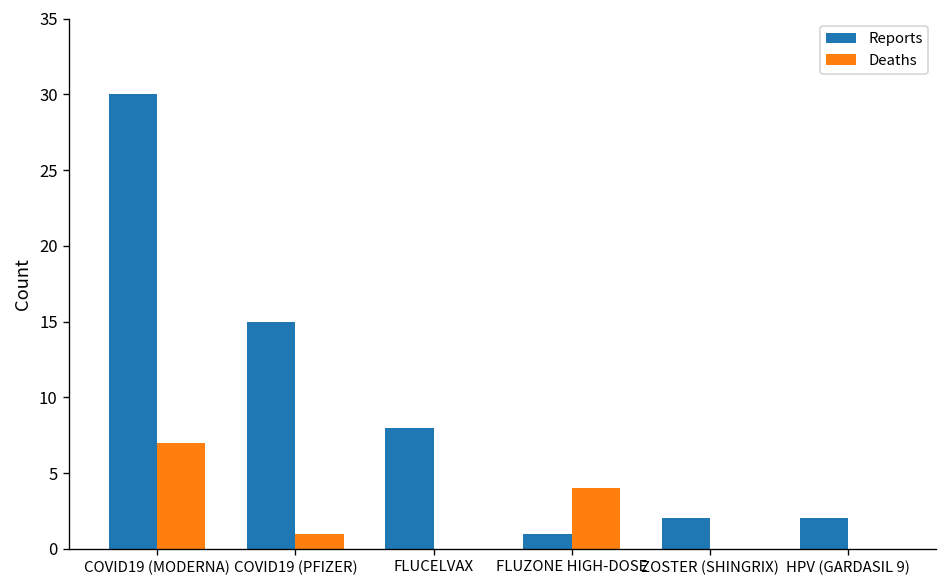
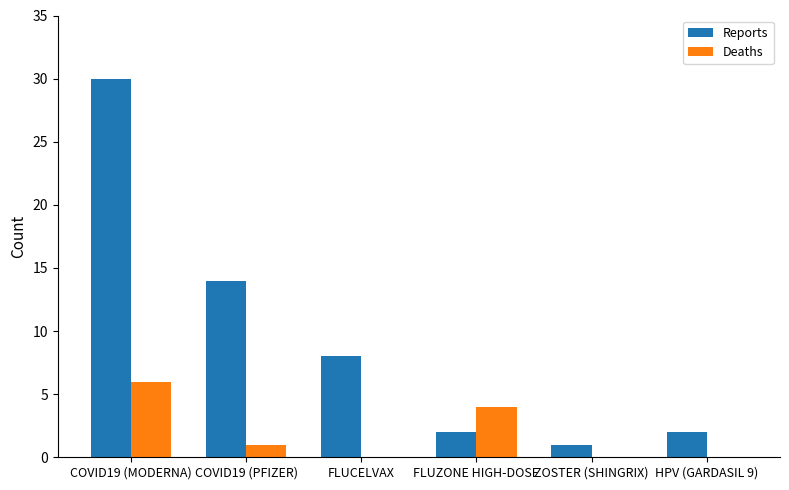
Deaths, COVID19 (MODERNA): 7 -> 6
Reports, COVID19 (PFIZER): 15 -> 14
Reports, FLUZONE HIGH-DOSE: 1 -> 2
Reports, ZOSTER (SHINGRIX): 2 -> 1
